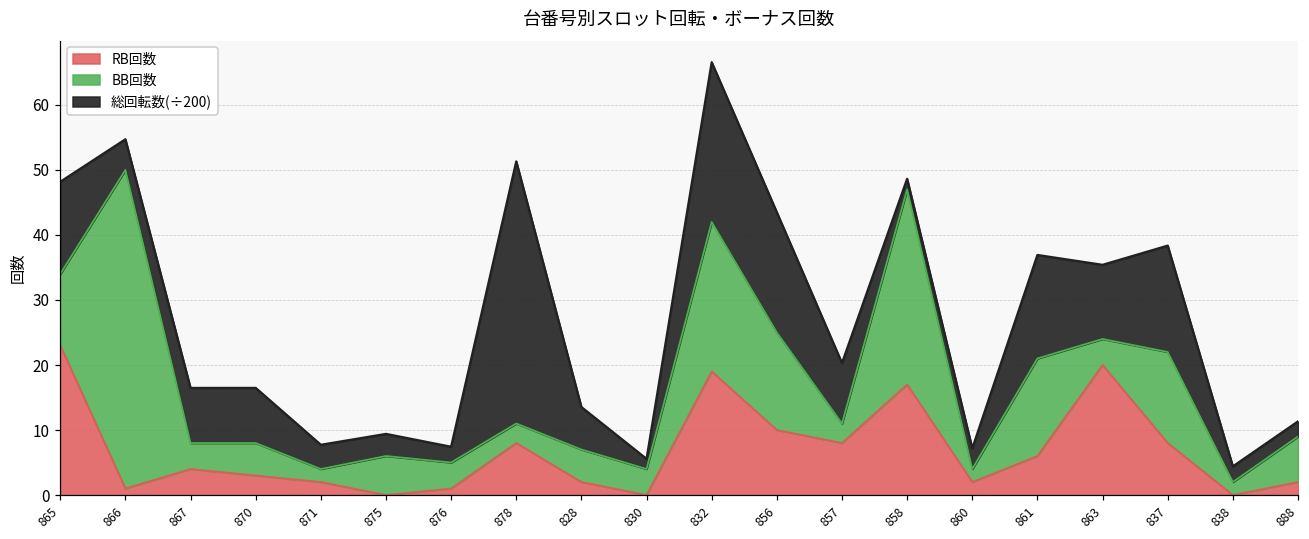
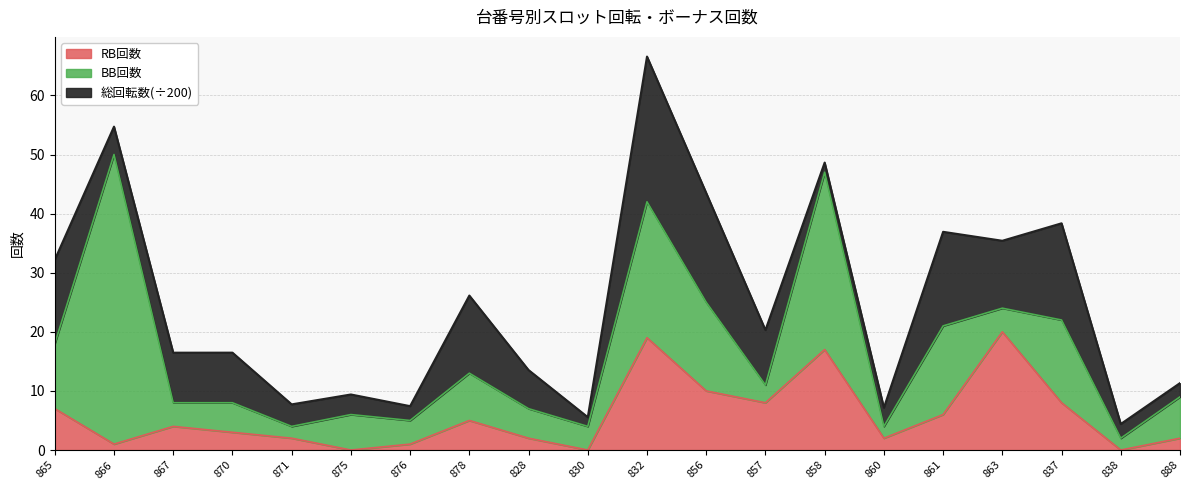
RB回数, 865: 23 -> 7
RB回数, 878: 8 -> 5
BB回数, 878: 3 -> 8
総回転数(÷200), 878: 40 -> 13
